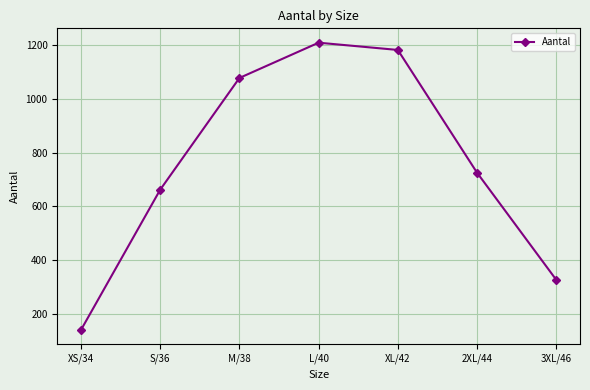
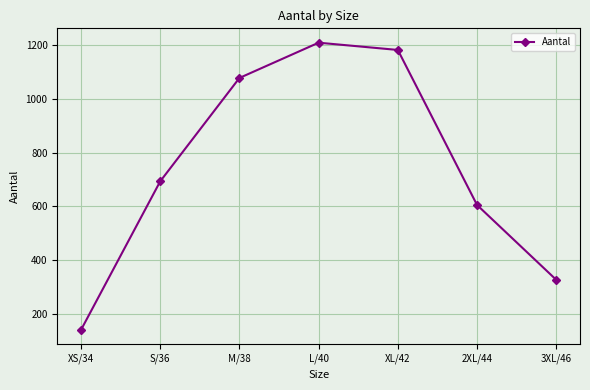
S/36: 660 -> 690
2XL/44: 730 -> 610
